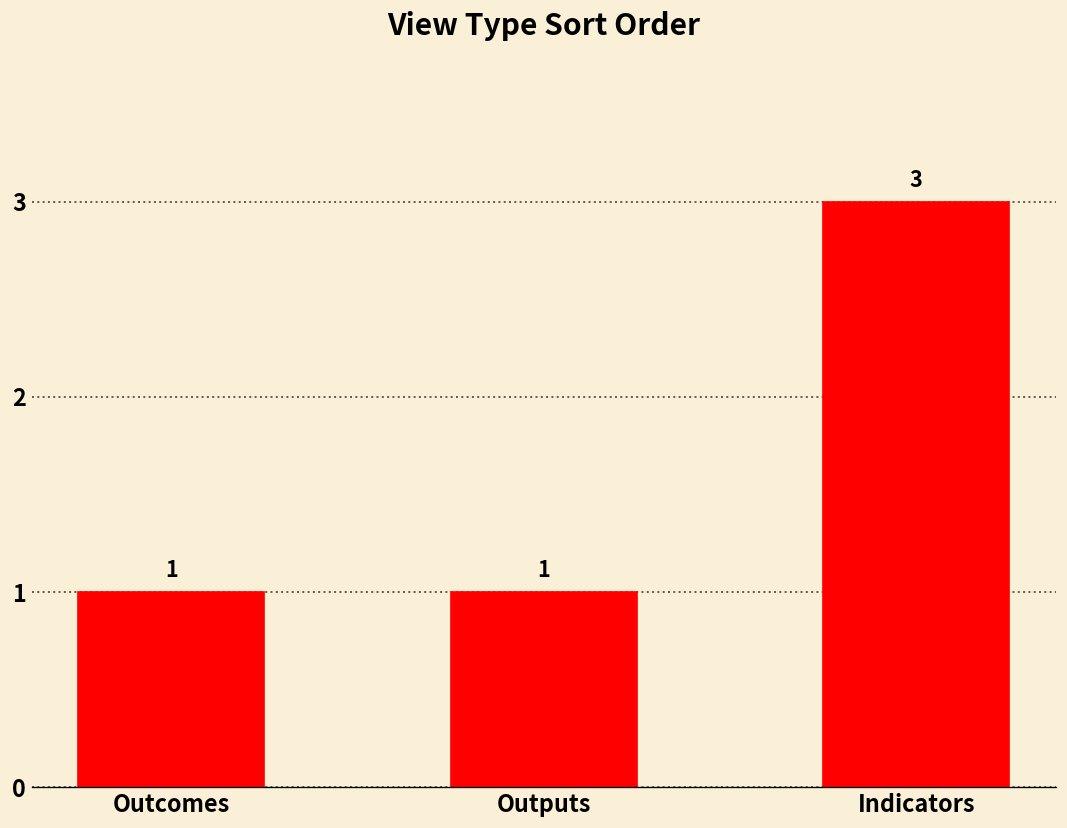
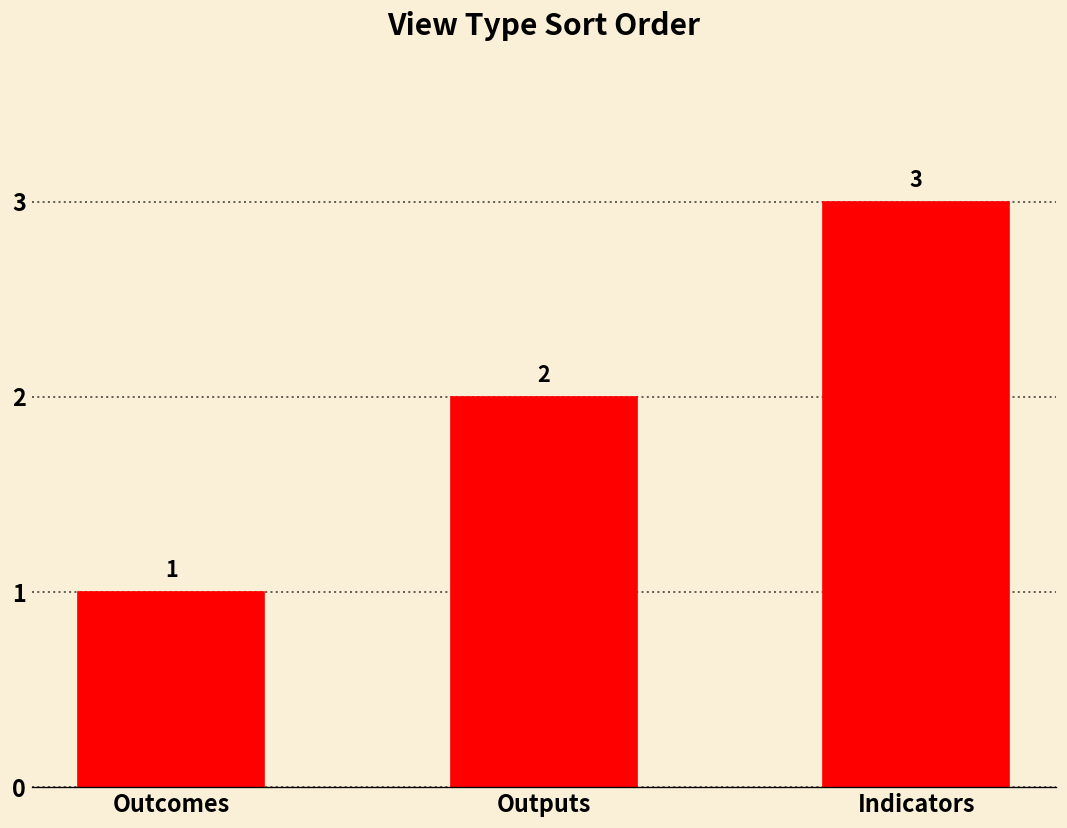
Outputs: 1 -> 2
